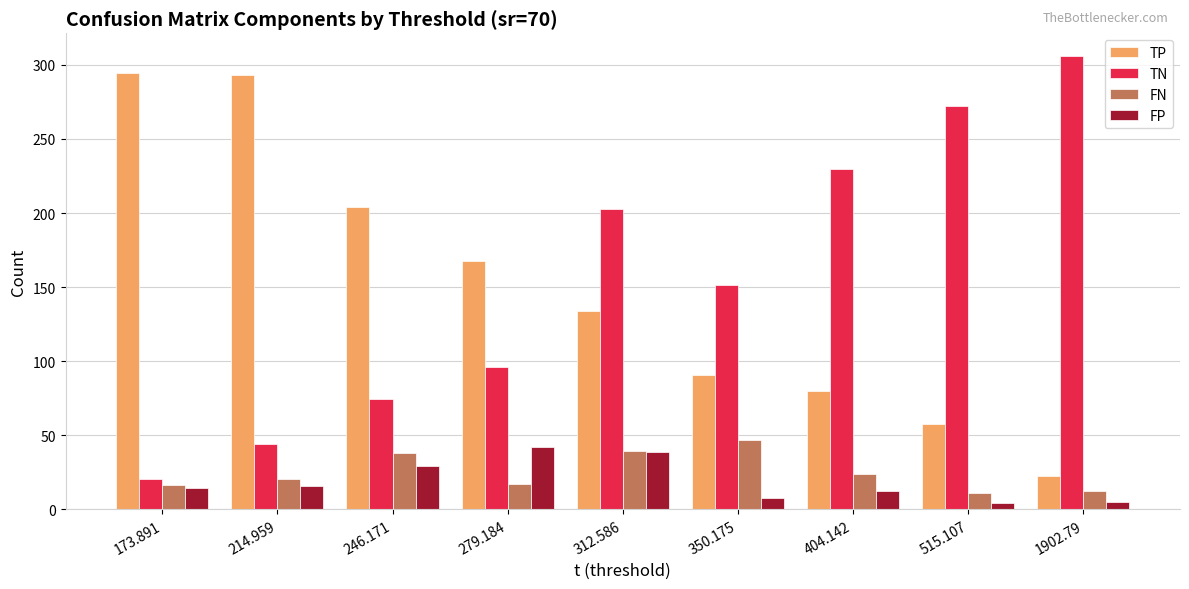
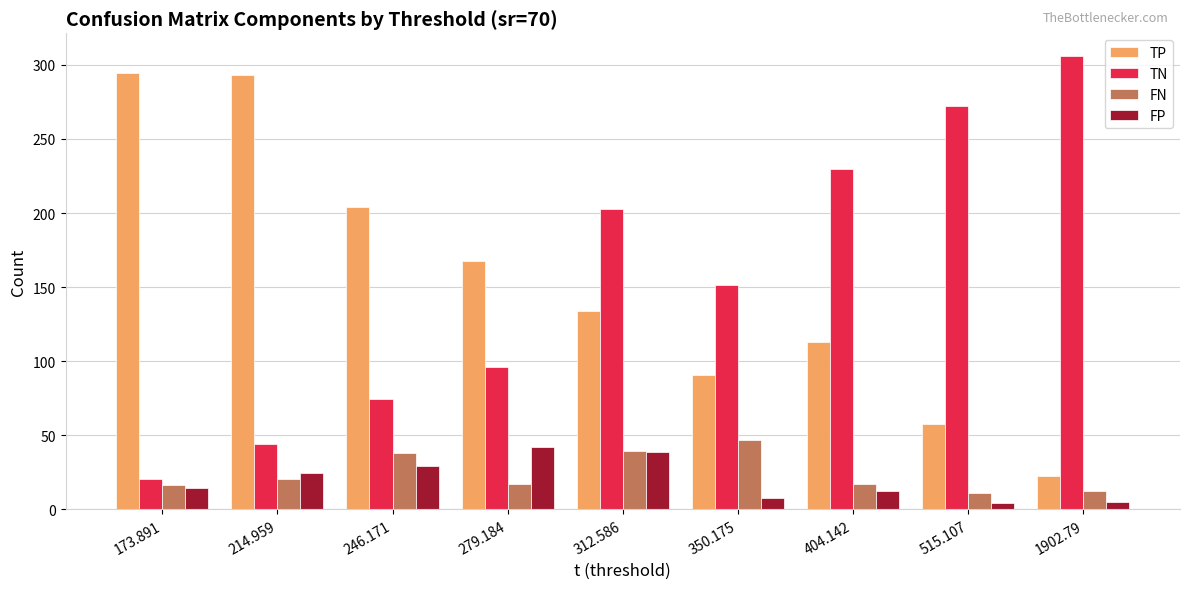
FP, 214.959: 16 -> 25
TP, 404.142: 80 -> 113
FN, 404.142: 24 -> 17
